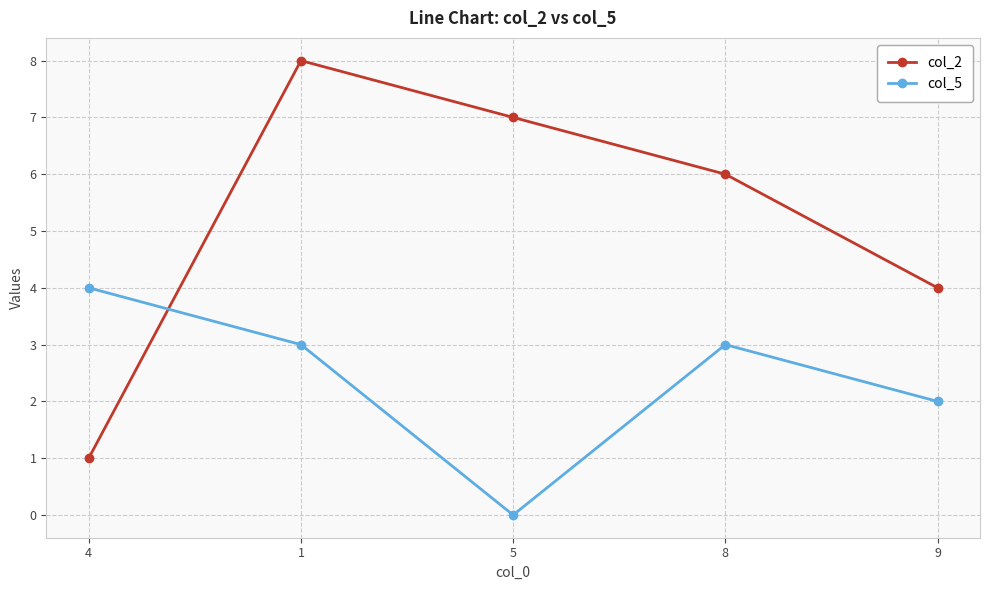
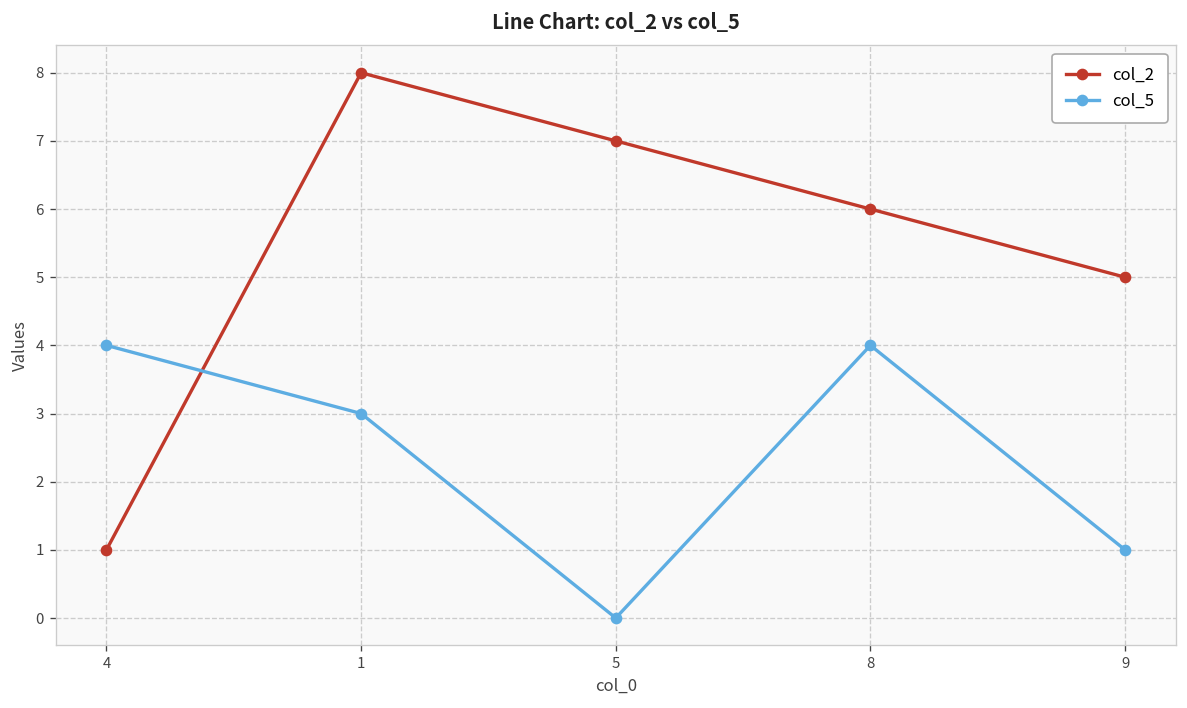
col_5, 8: 3 -> 4
col_2, 9: 4 -> 5
col_5, 9: 2 -> 1
